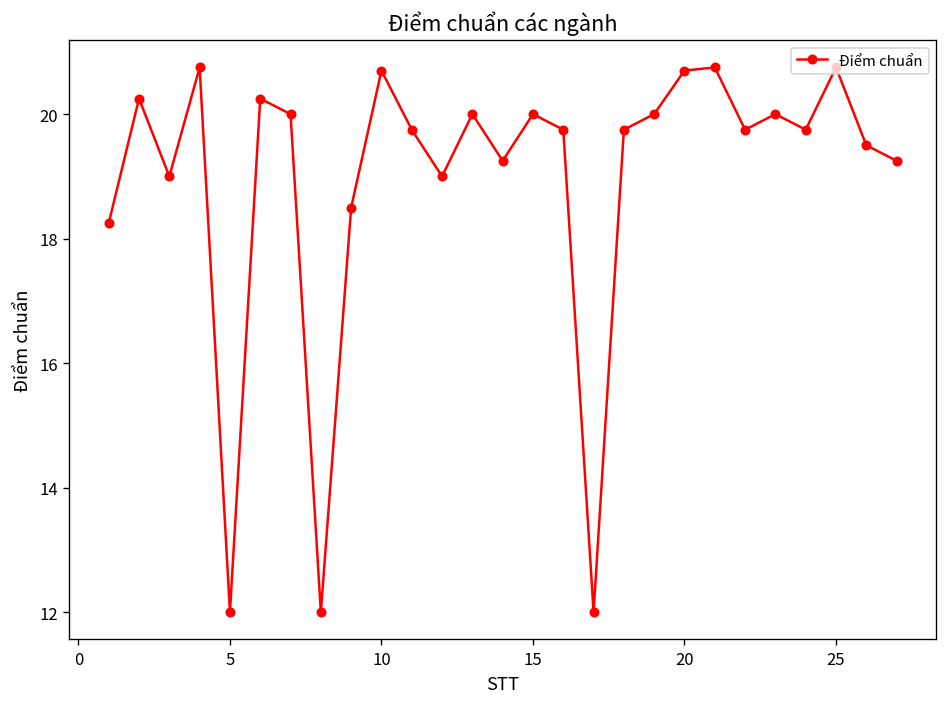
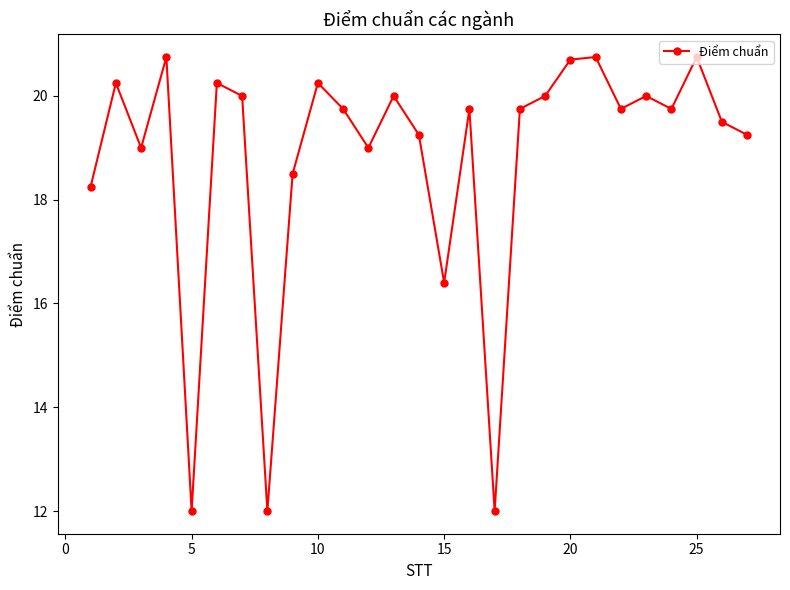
10: 20.7 -> 20.3
15: 20.0 -> 16.4
